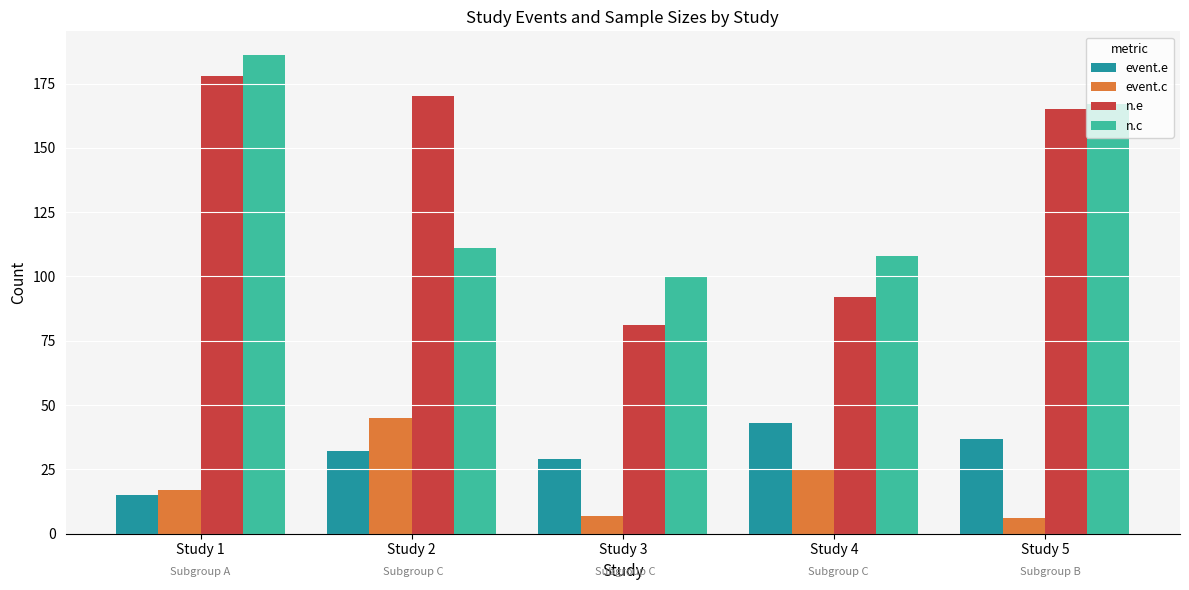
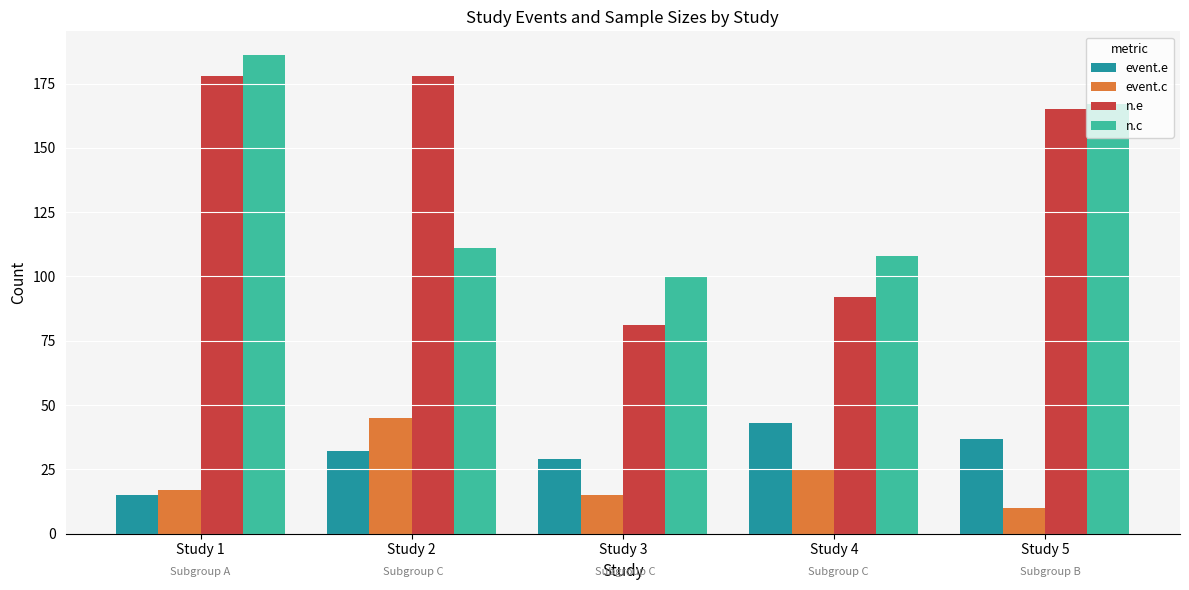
n.e, Study 2: 170 -> 178
event.c, Study 3: 7 -> 15
event.c, Study 5: 6 -> 10
